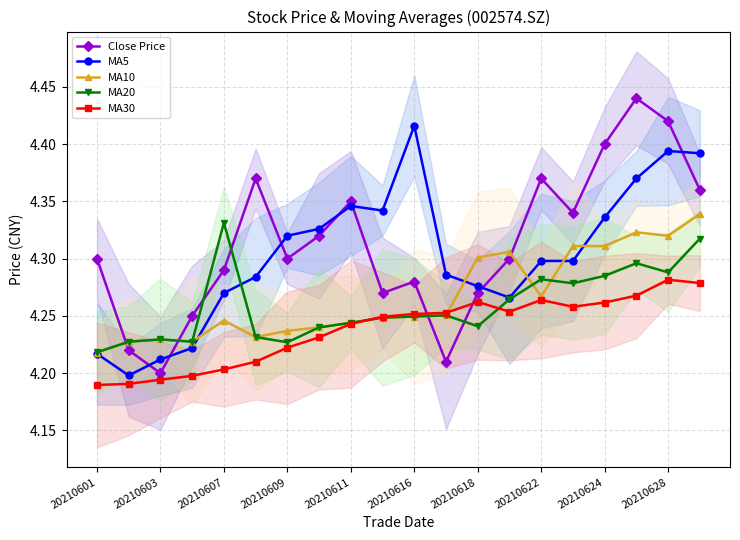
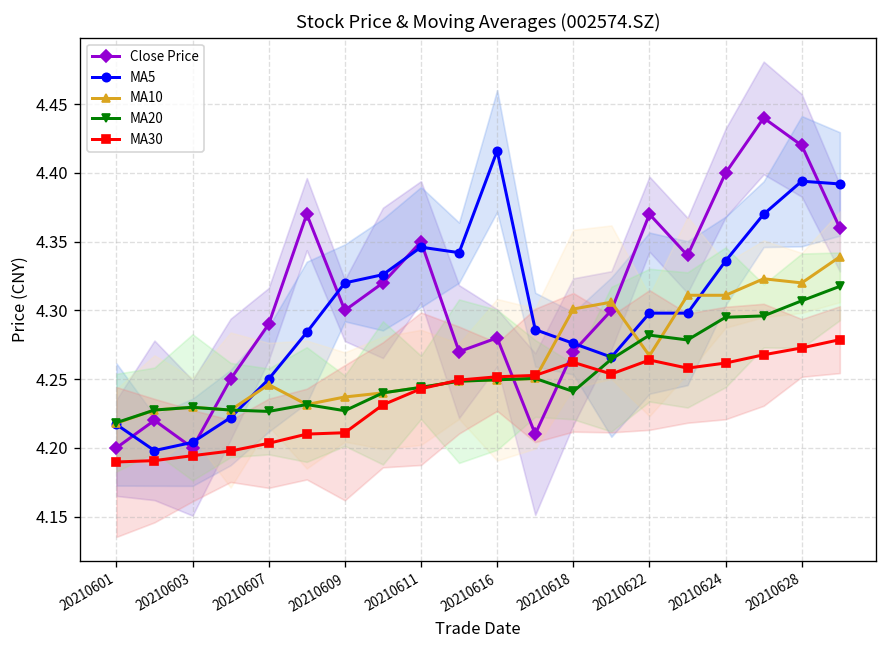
Close Price, 20210601: 4.3 -> 4.2
MA5, 20210603: 4.212 -> 4.204
MA5, 20210607: 4.27 -> 4.25
MA20, 20210607: 4.331 -> 4.227
MA30, 20210609: 4.222 -> 4.211
MA20, 20210624: 4.285 -> 4.295
MA20, 20210628: 4.288 -> 4.307
MA30, 20210628: 4.282 -> 4.273
